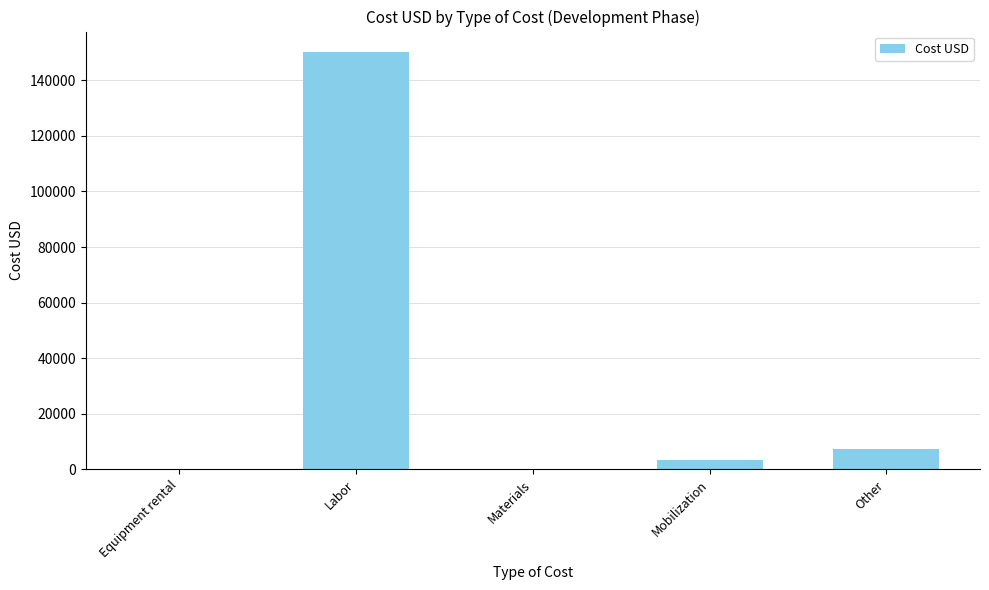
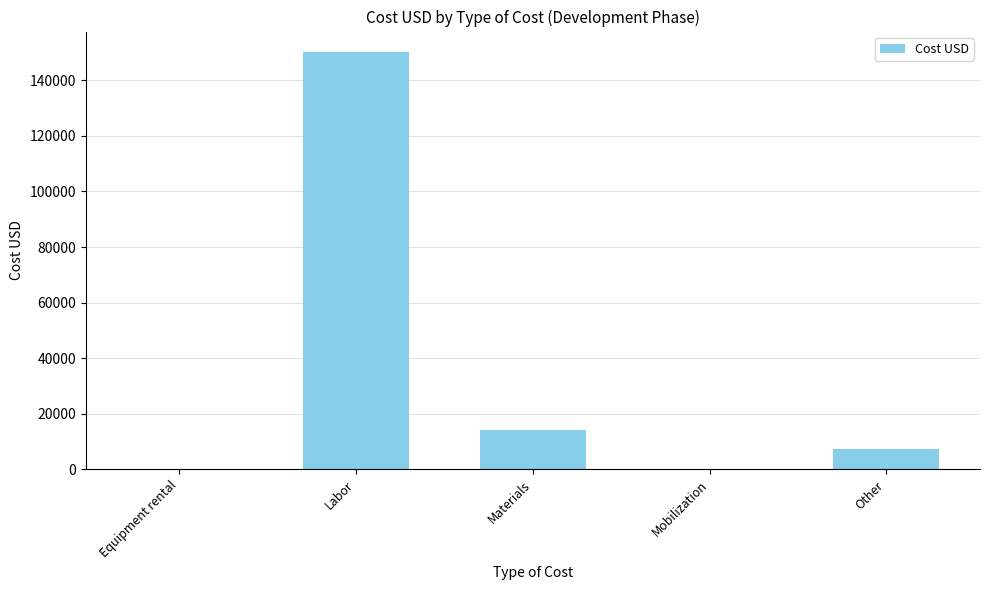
Materials: 0 -> 14000
Mobilization: 3000 -> 0
